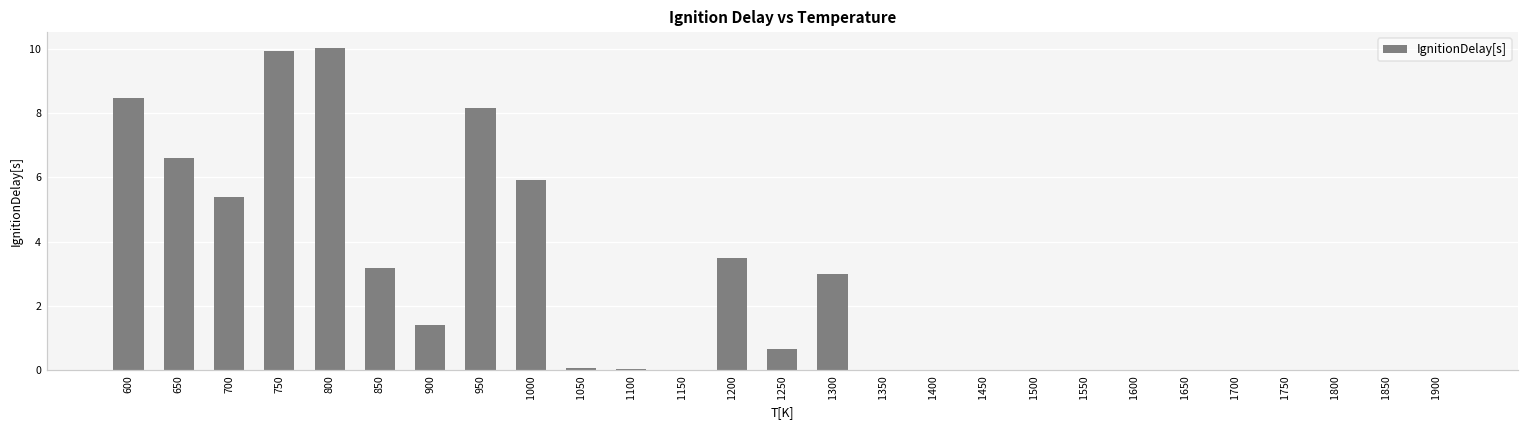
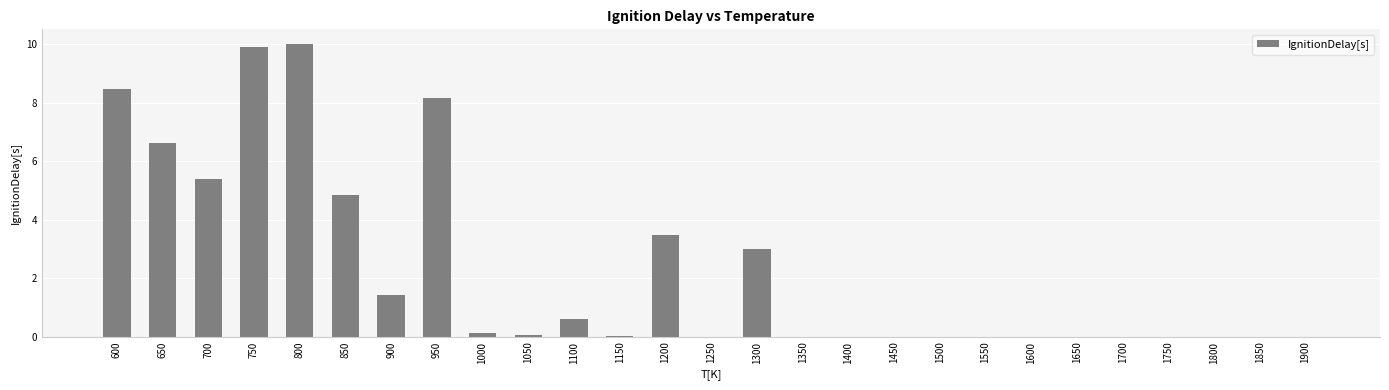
850: 3.2 -> 4.8
1000: 5.9 -> 0.1
1100: 0.0 -> 0.6
1250: 0.7 -> 0.0
